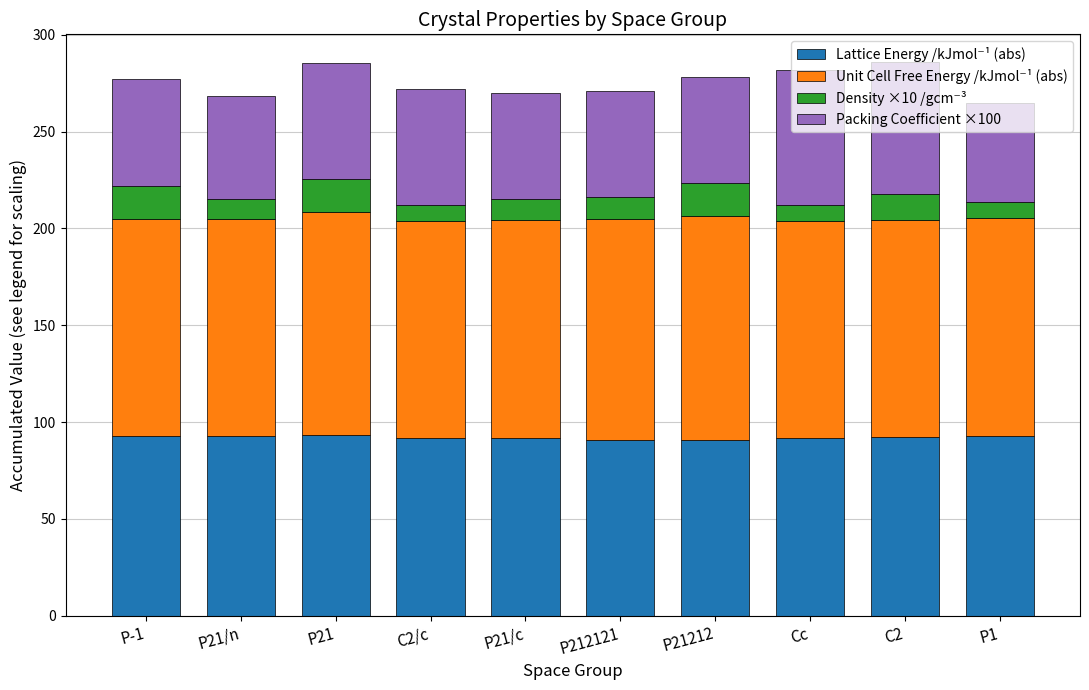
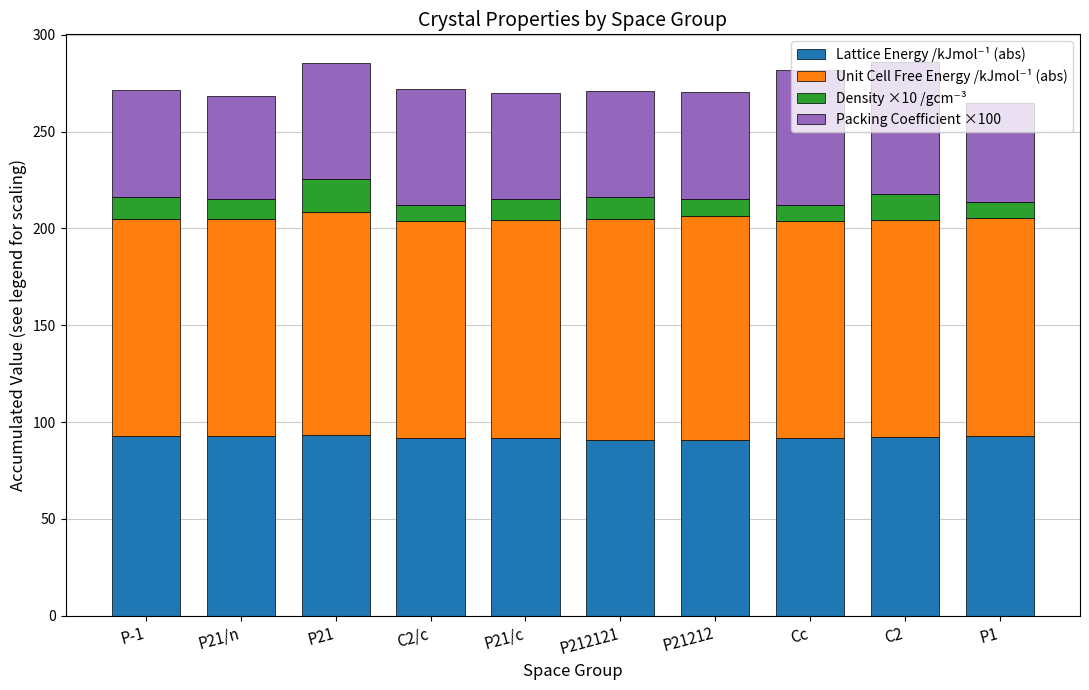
Density ×10 /gcm⁻³, P-1: 17 -> 12
Density ×10 /gcm⁻³, P21212: 17 -> 9
